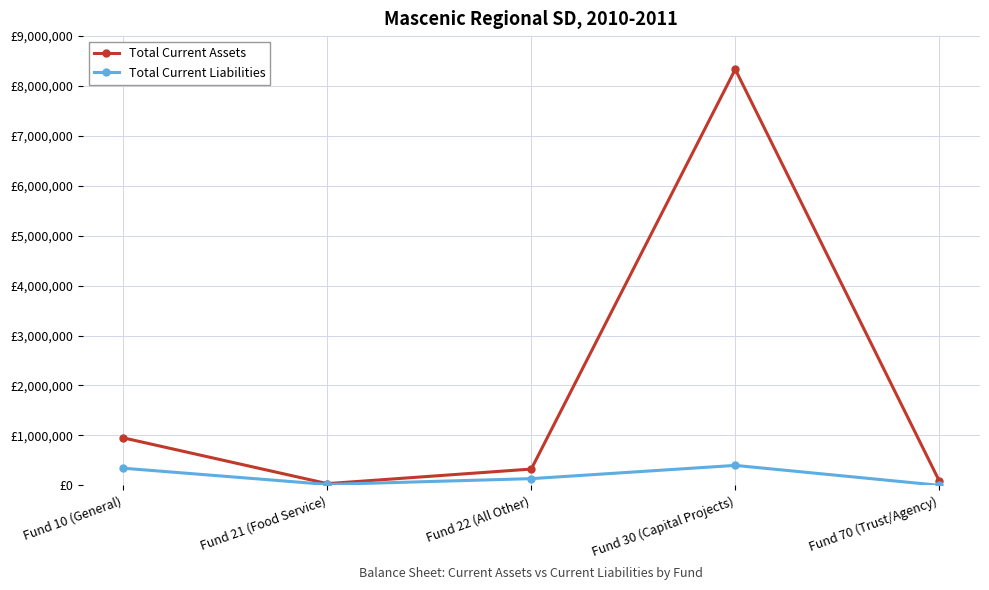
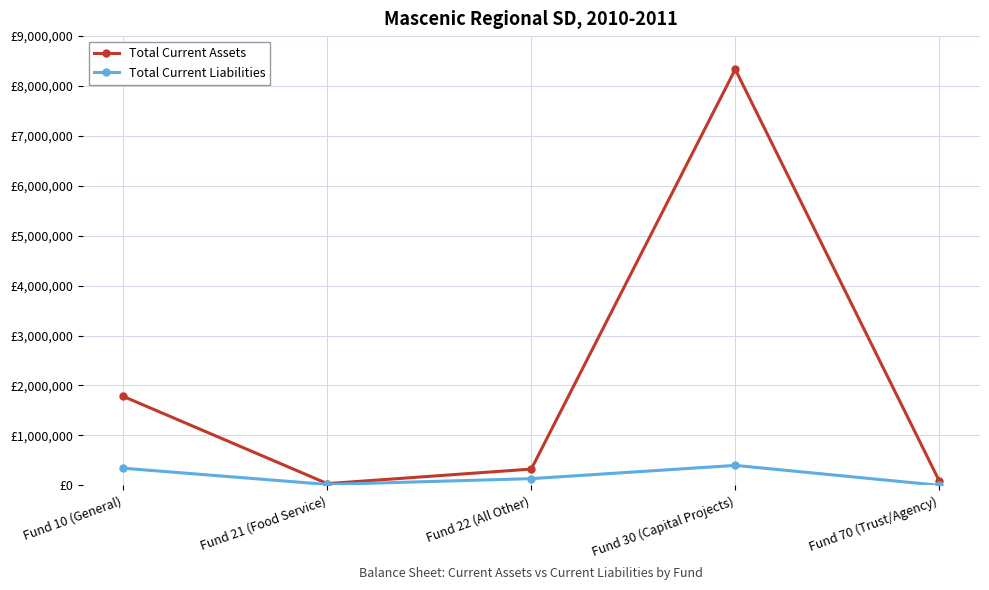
Total Current Assets, Fund 10 (General): £1,000,000 -> £1,800,000
